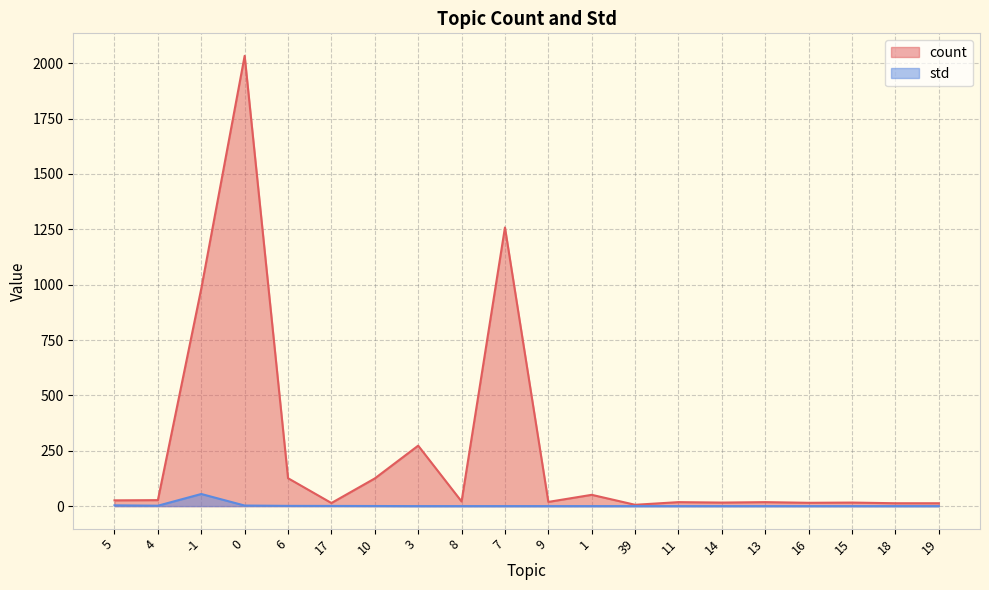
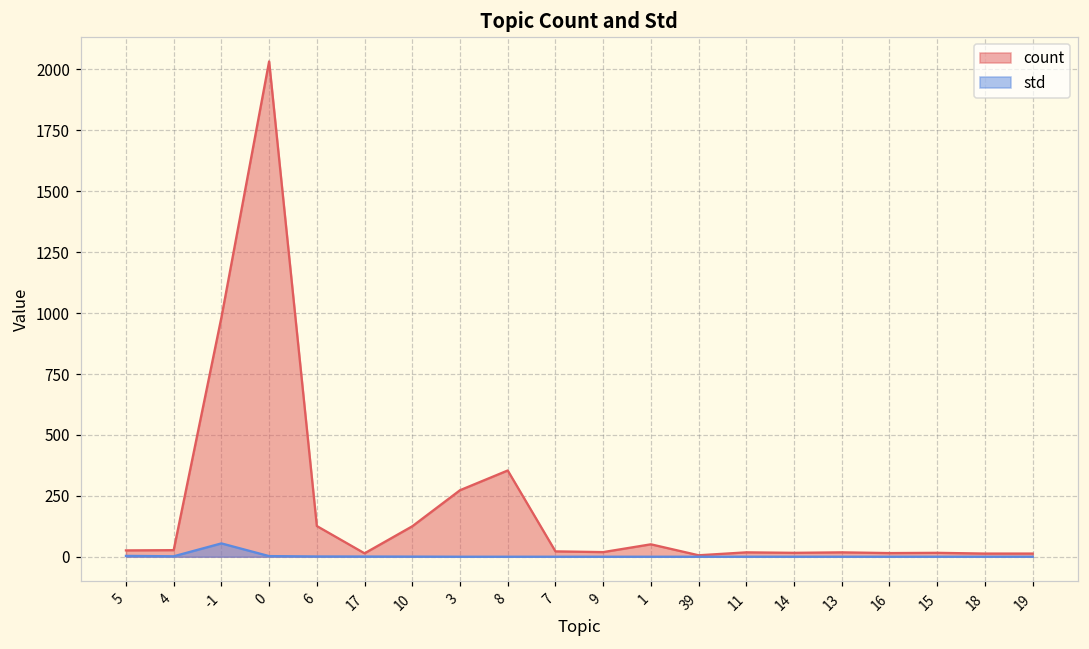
count, 8: 20 -> 350
count, 7: 1260 -> 20
